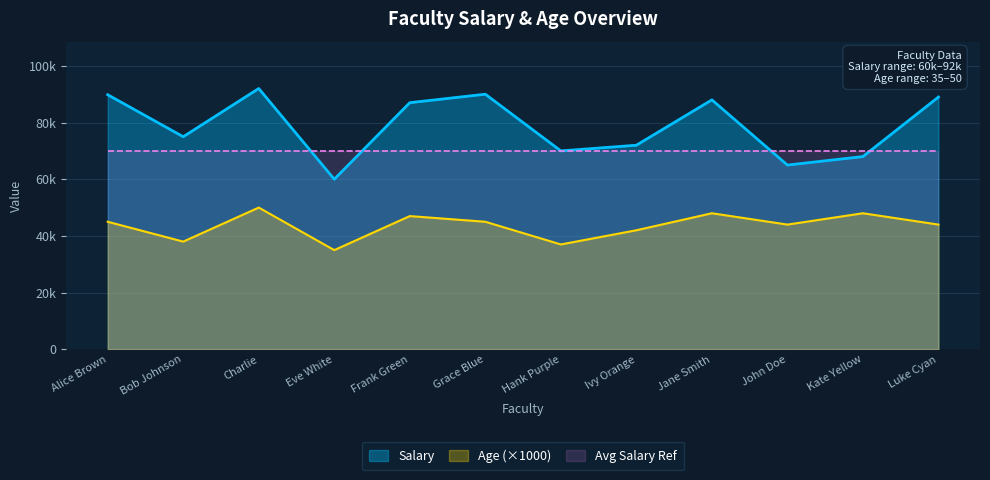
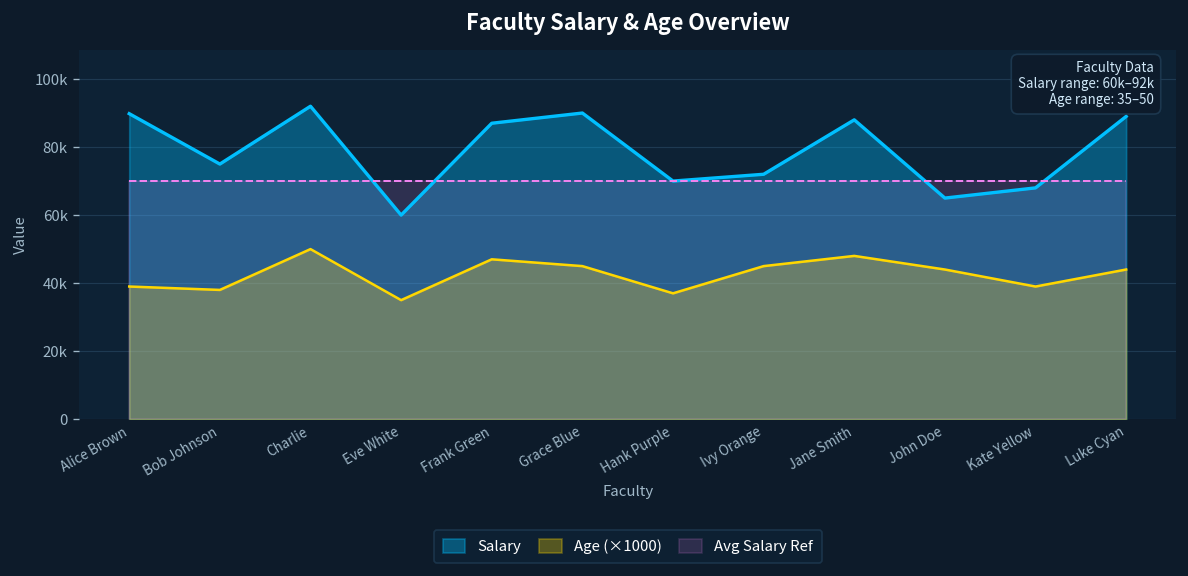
Age (×1000), Alice Brown: 45000 -> 39000
Age (×1000), Ivy Orange: 42000 -> 45000
Age (×1000), Kate Yellow: 48000 -> 39000
